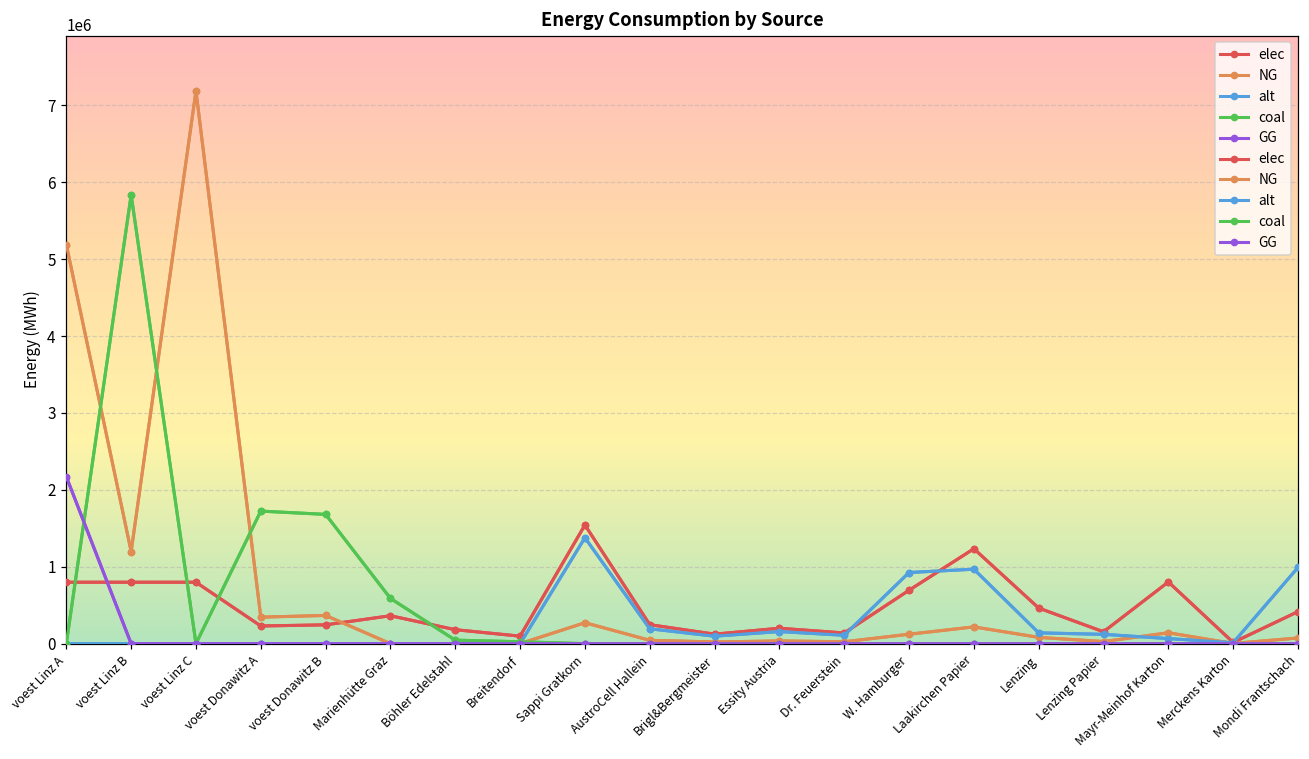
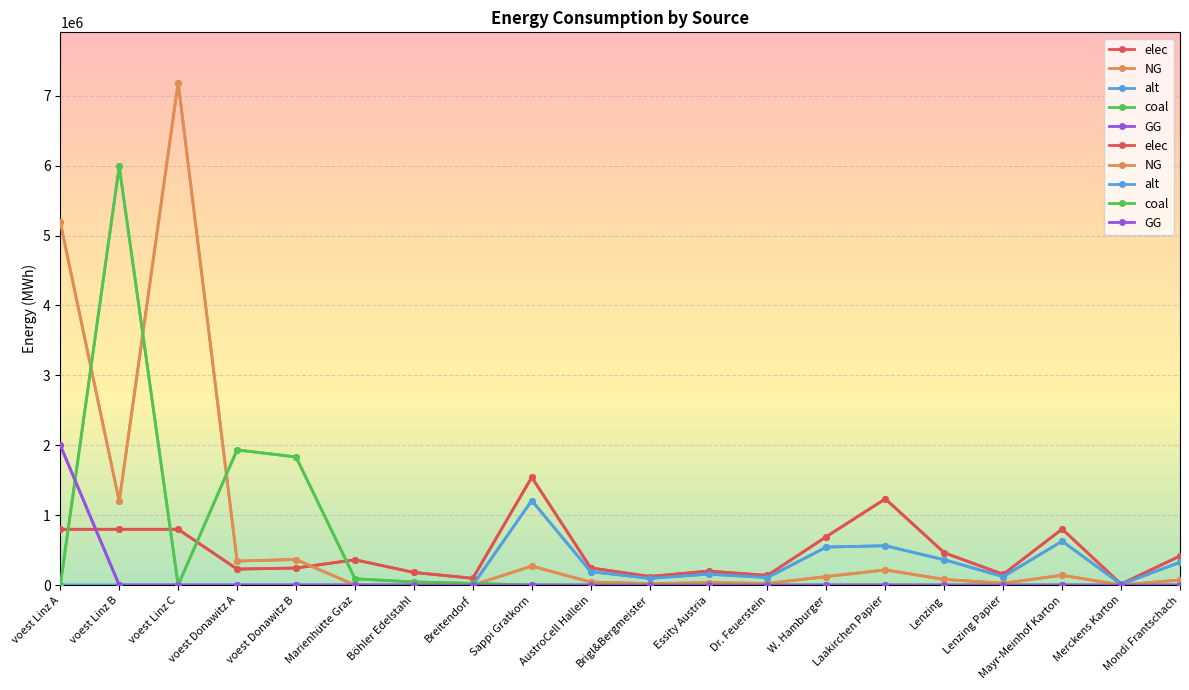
GG, voest Linz A: 2200000 -> 2000000
coal, voest Linz B: 5800000 -> 6000000
coal, voest Donawitz A: 1700000 -> 1900000
coal, voest Donawitz B: 1700000 -> 1800000
coal, Marienhütte Graz: 600000 -> 100000
alt, Sappi Gratkorn: 1400000 -> 1200000
alt, W. Hamburger: 900000 -> 500000
alt, Laakirchen Papier: 1000000 -> 600000
alt, Lenzing: 100000 -> 400000
alt, Mayr-Meinhof Karton: 100000 -> 600000
alt, Mondi Frantschach: 1000000 -> 300000
